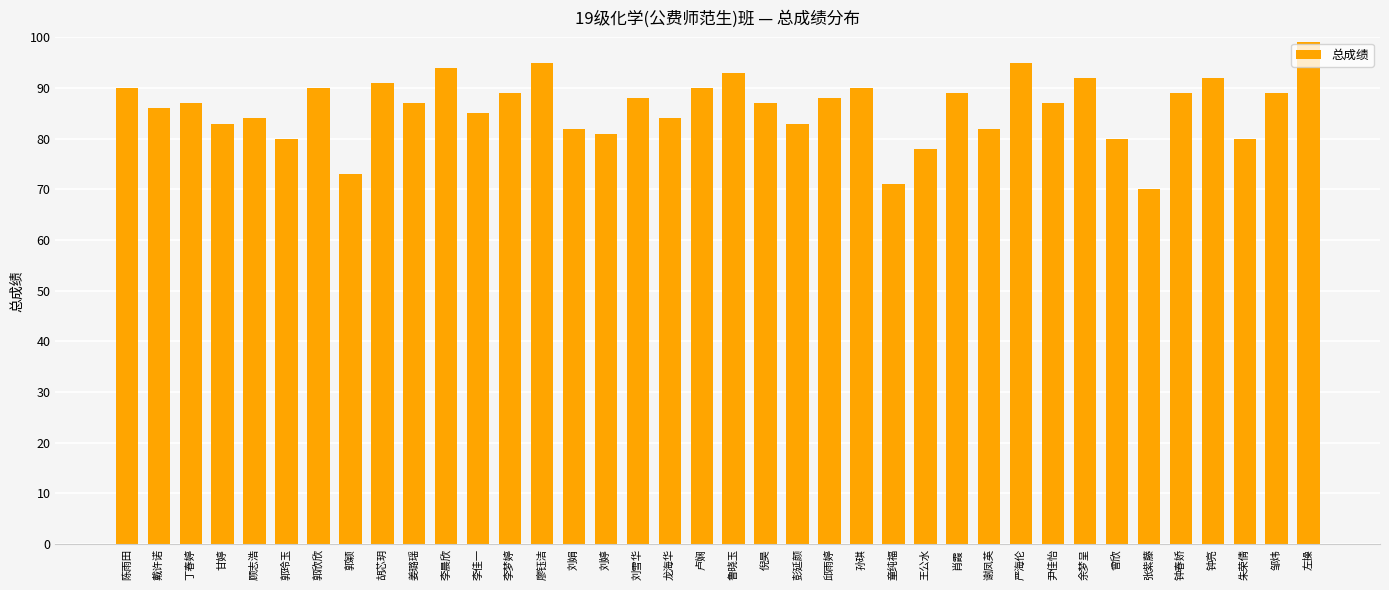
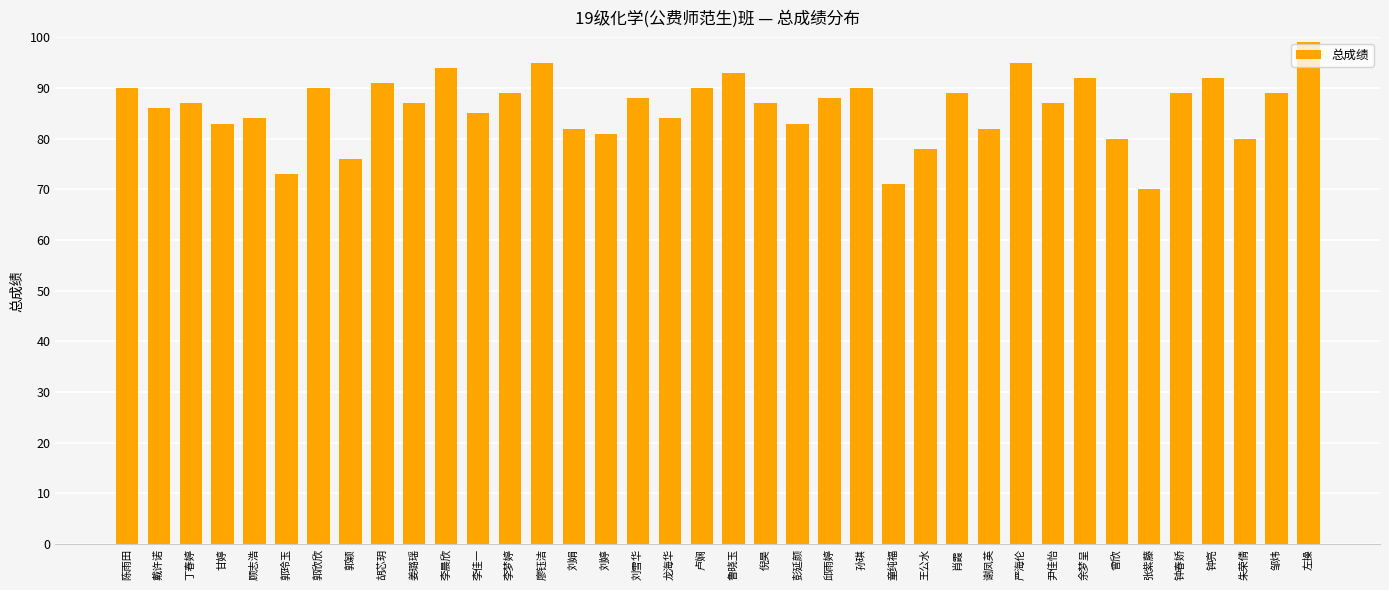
郭玲玉: 80 -> 73
郭颖: 73 -> 76
